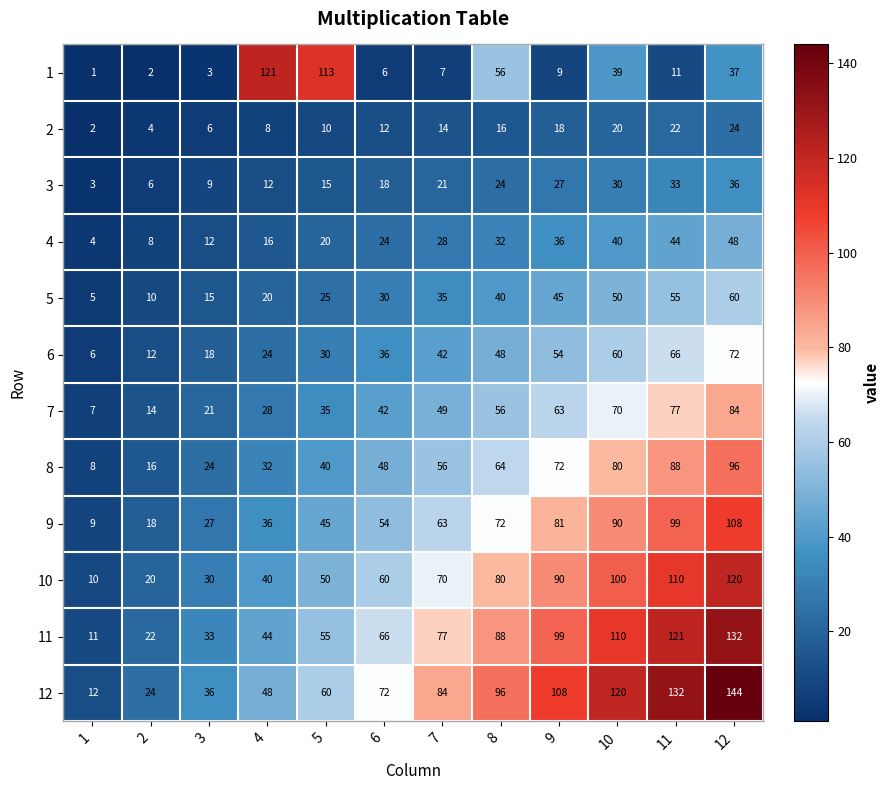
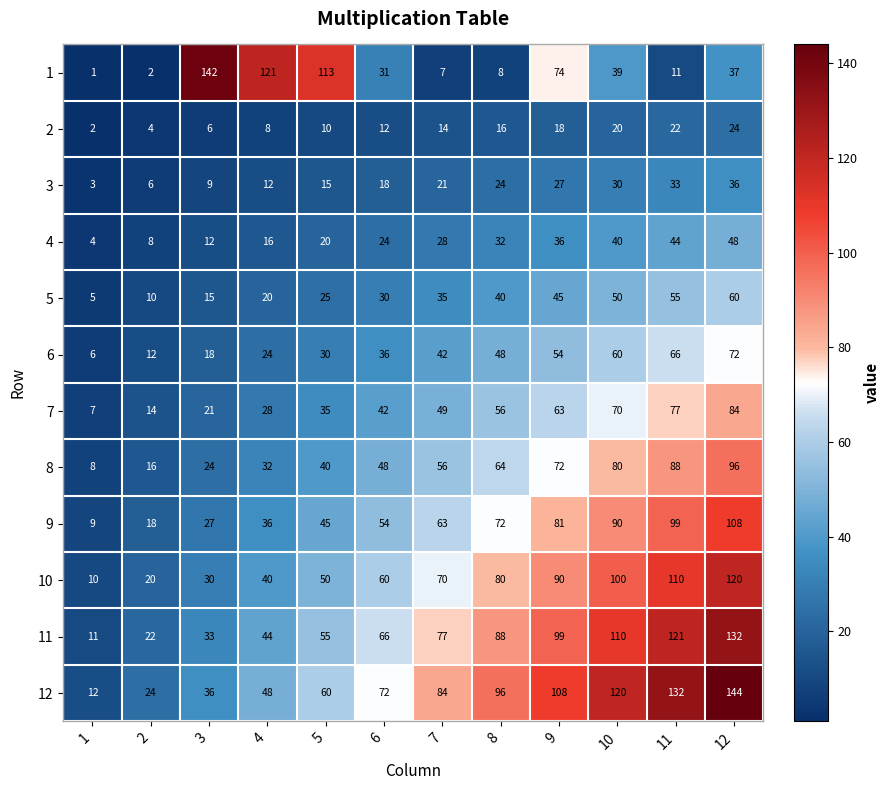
1, 3: 3 -> 142
1, 6: 6 -> 31
1, 8: 56 -> 8
1, 9: 9 -> 74
